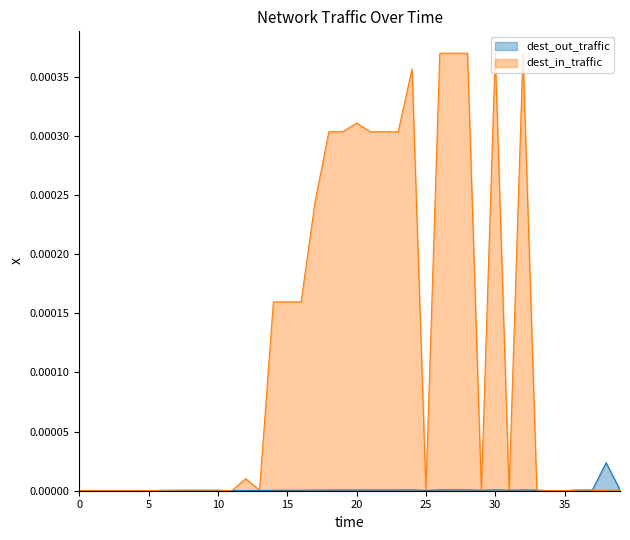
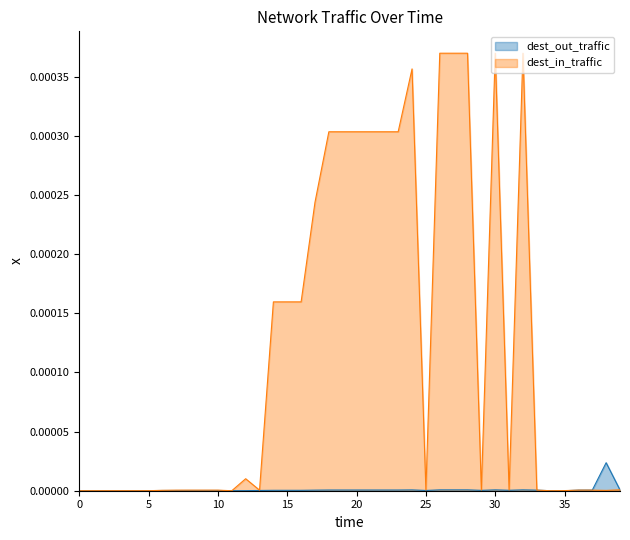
dest_in_traffic, 20: 0.000311 -> 0.000304
